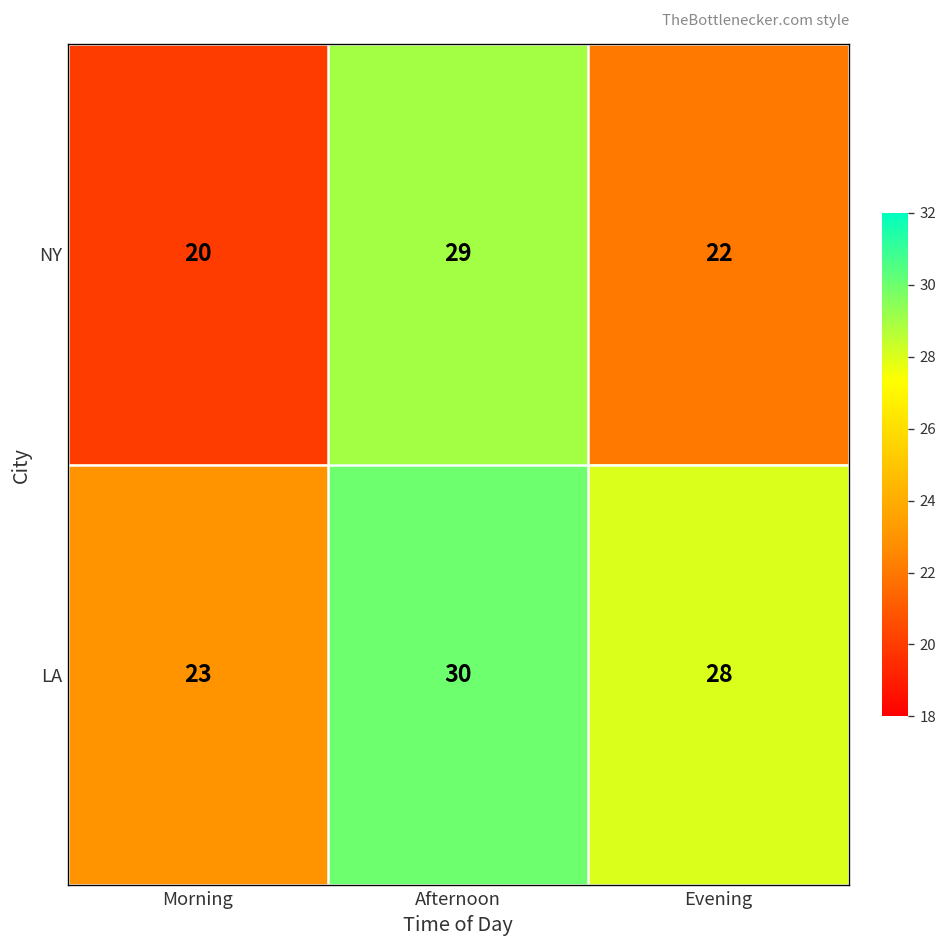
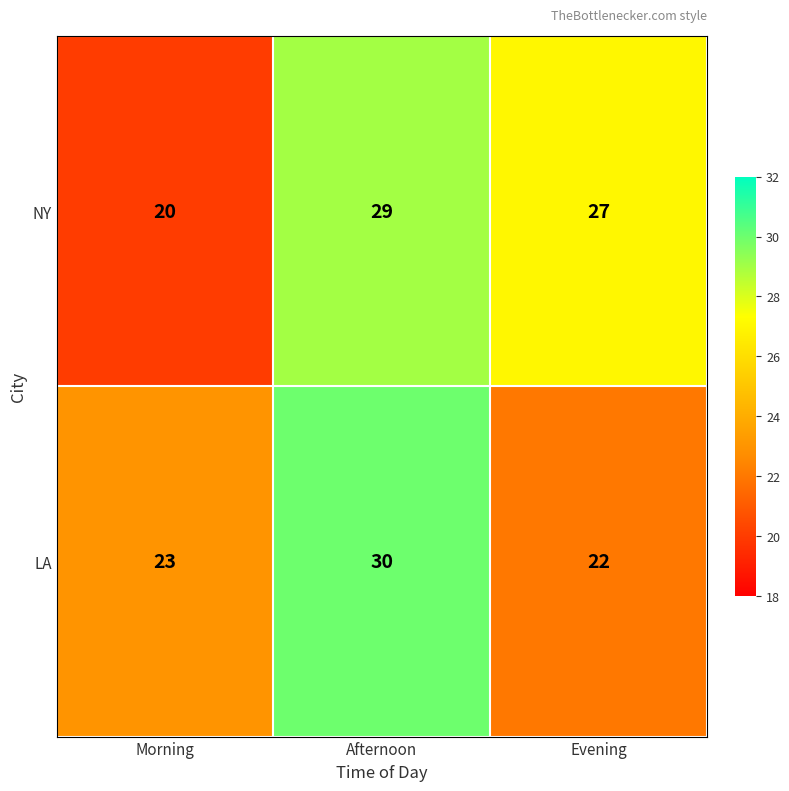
NY, Evening: 22 -> 27
LA, Evening: 28 -> 22
